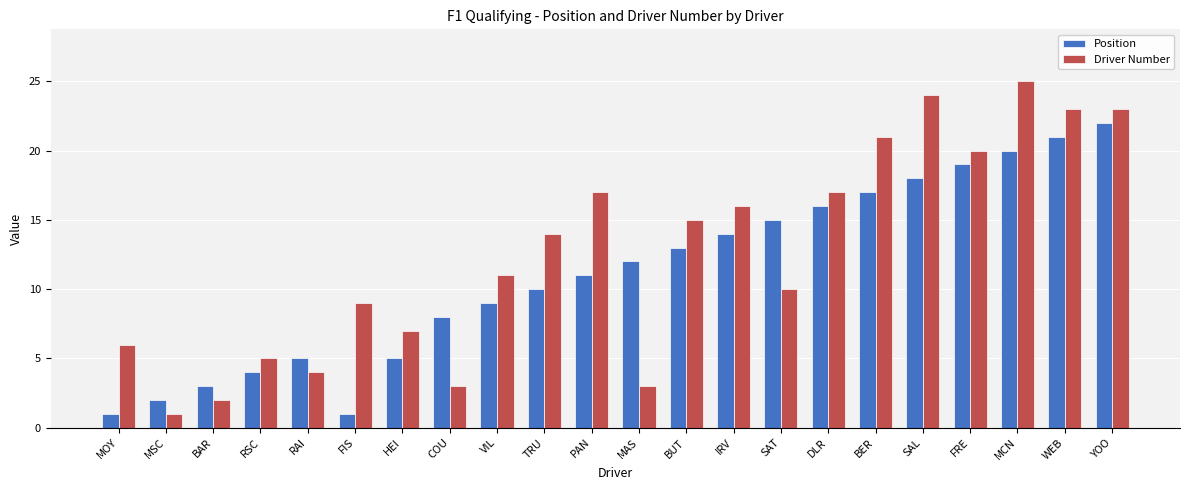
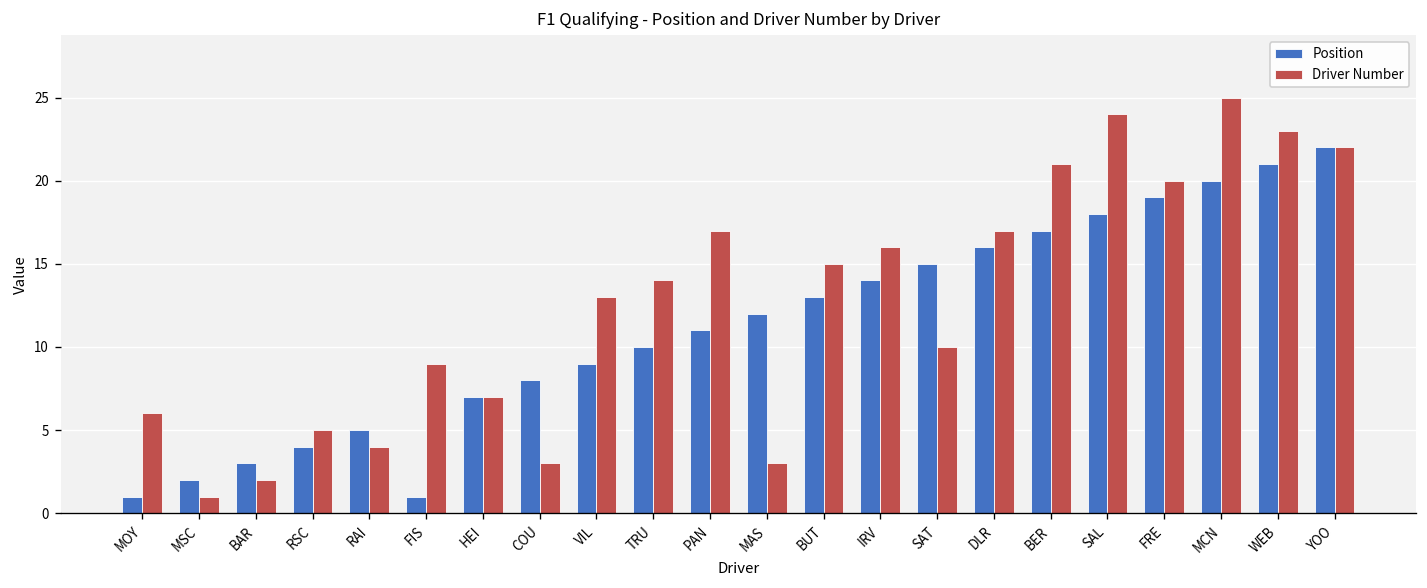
Position, HEI: 5 -> 7
Driver Number, VIL: 11 -> 13
Driver Number, YOO: 23 -> 22
